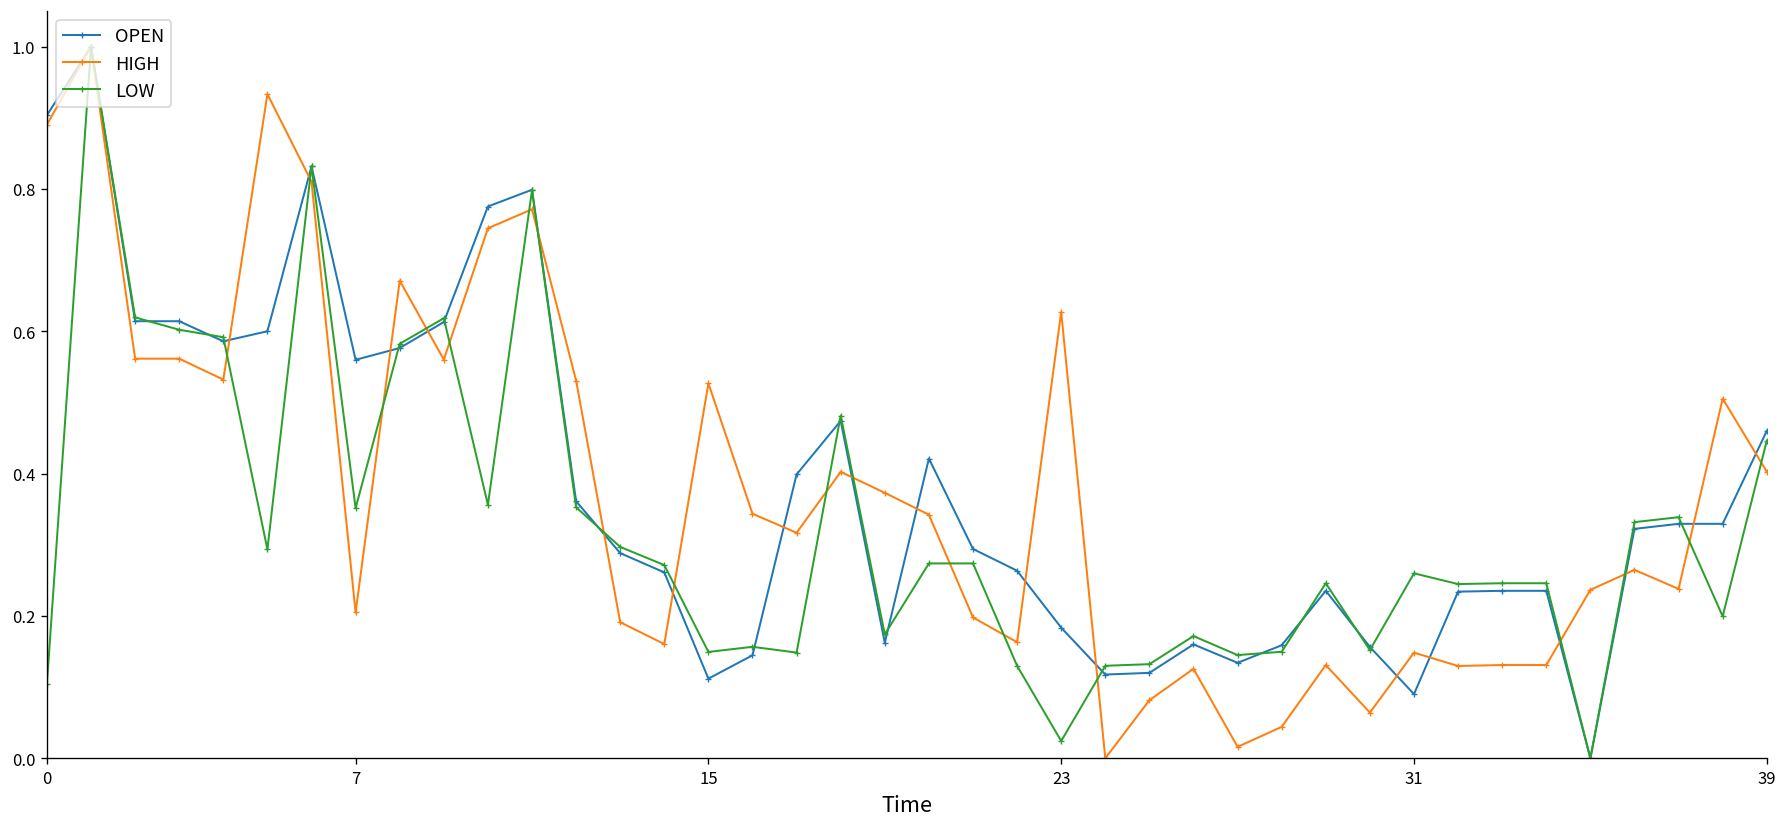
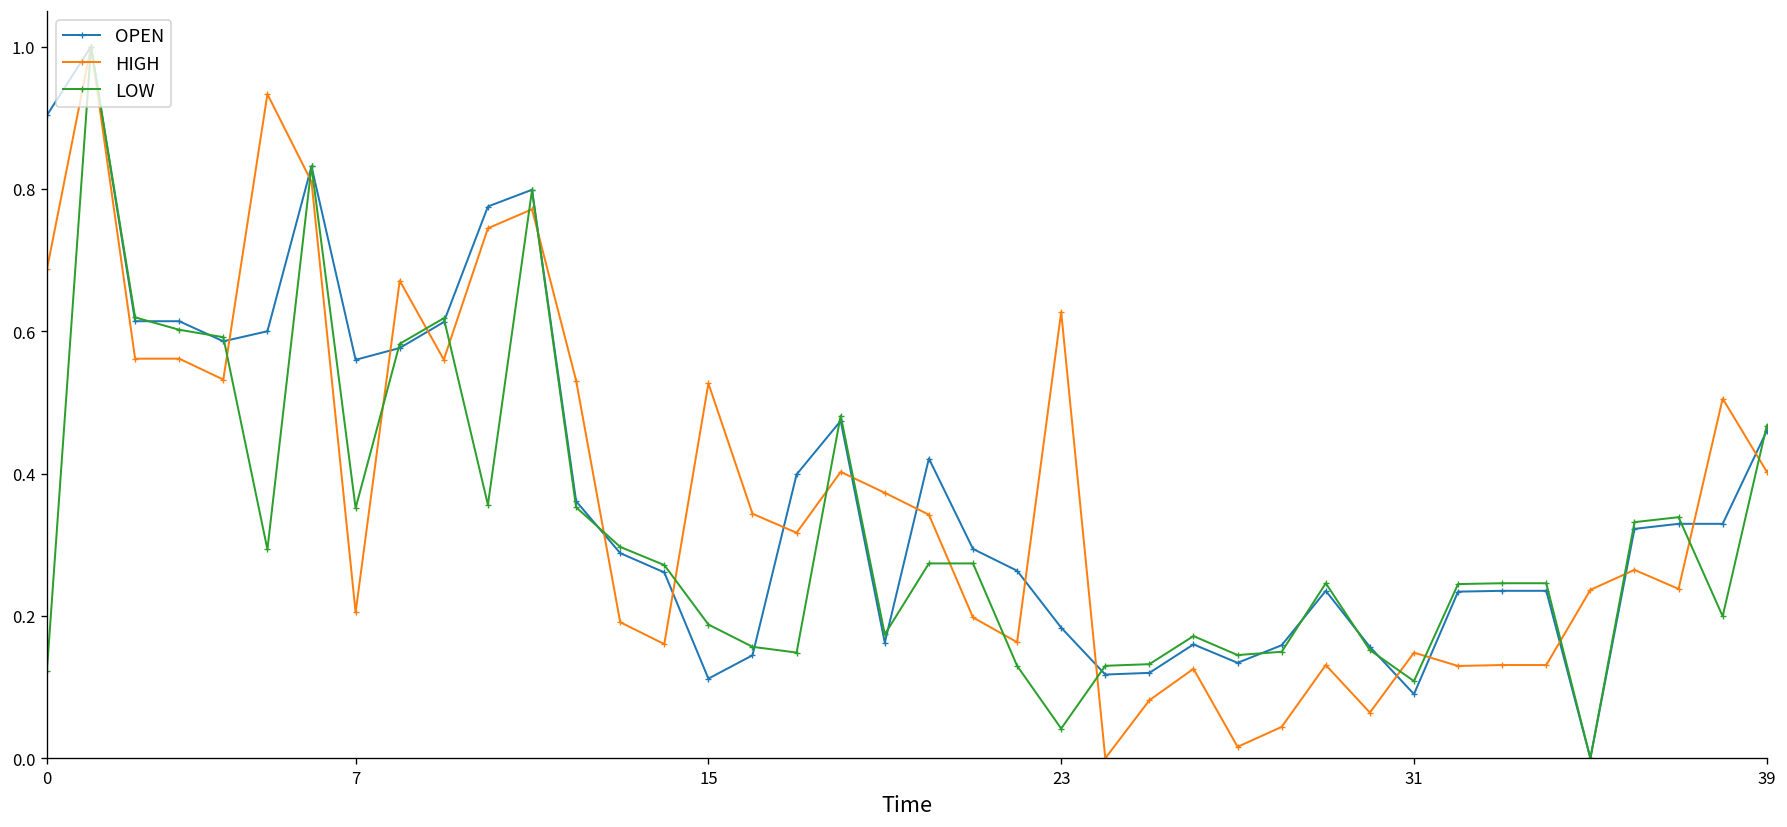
HIGH, 0: 0.89 -> 0.69
LOW, 0: 0.10 -> 0.12
LOW, 15: 0.15 -> 0.19
LOW, 23: 0.02 -> 0.04
LOW, 31: 0.26 -> 0.11
LOW, 39: 0.45 -> 0.47
